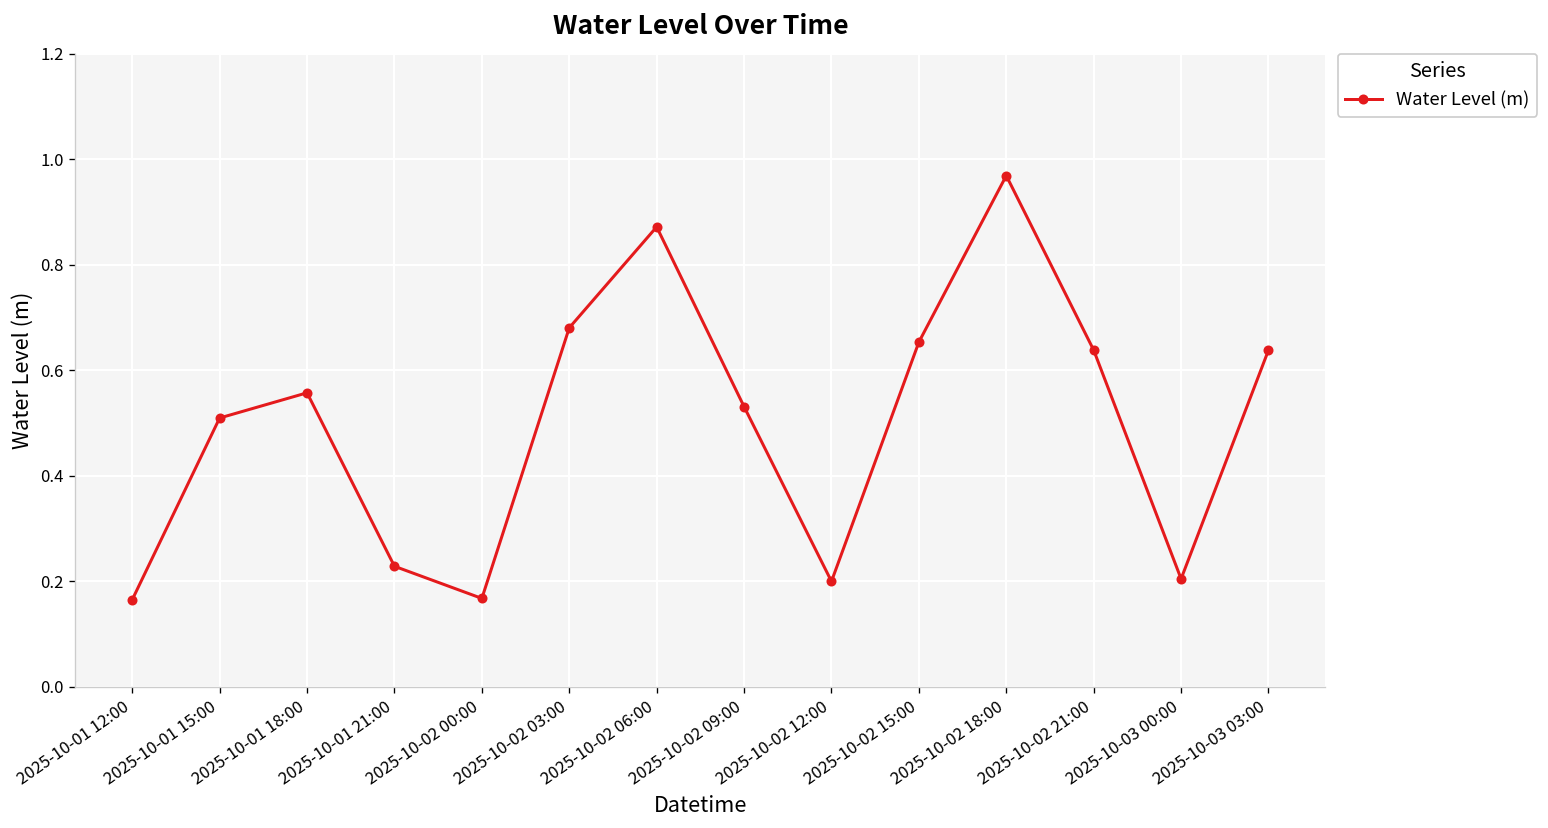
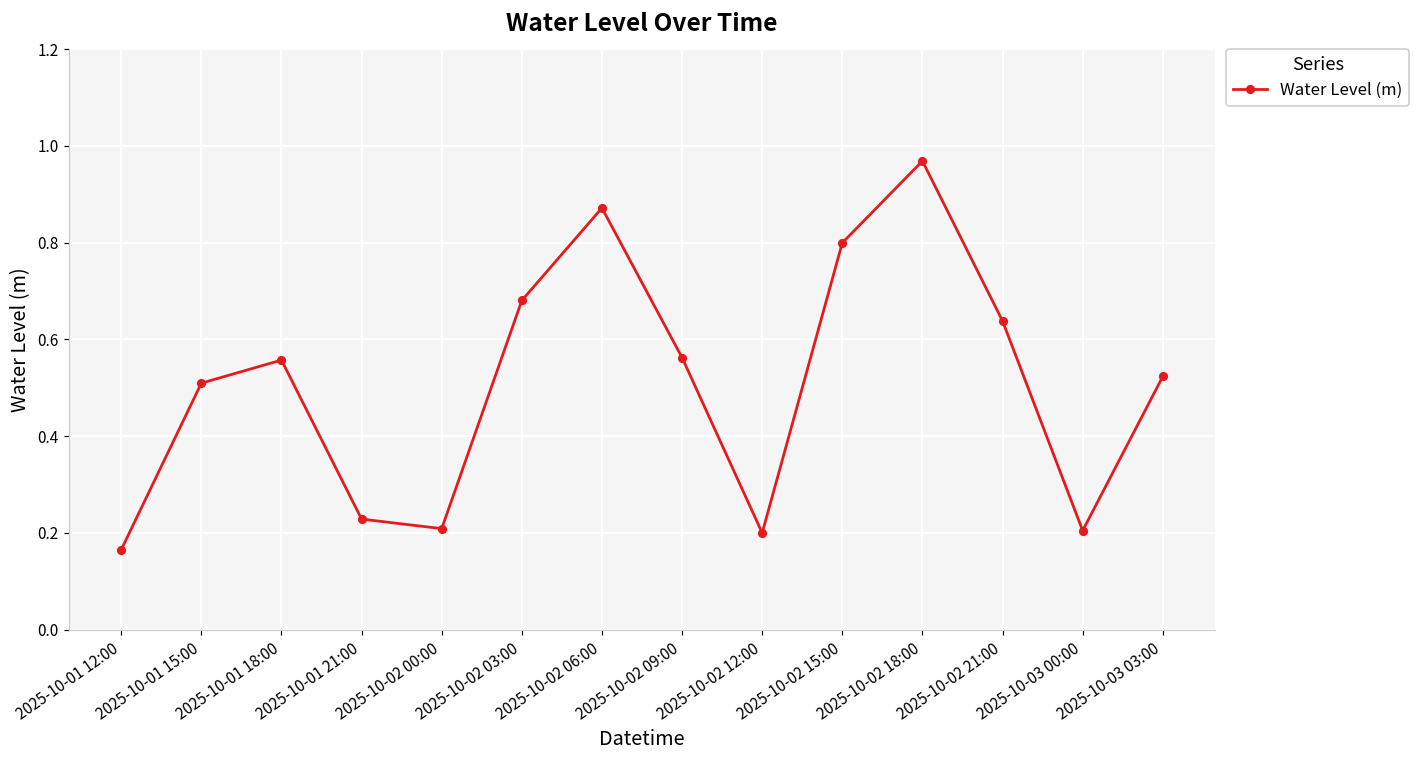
2025-10-02 00:00: 0.17 -> 0.21
2025-10-02 09:00: 0.53 -> 0.56
2025-10-02 15:00: 0.65 -> 0.80
2025-10-03 03:00: 0.64 -> 0.52
